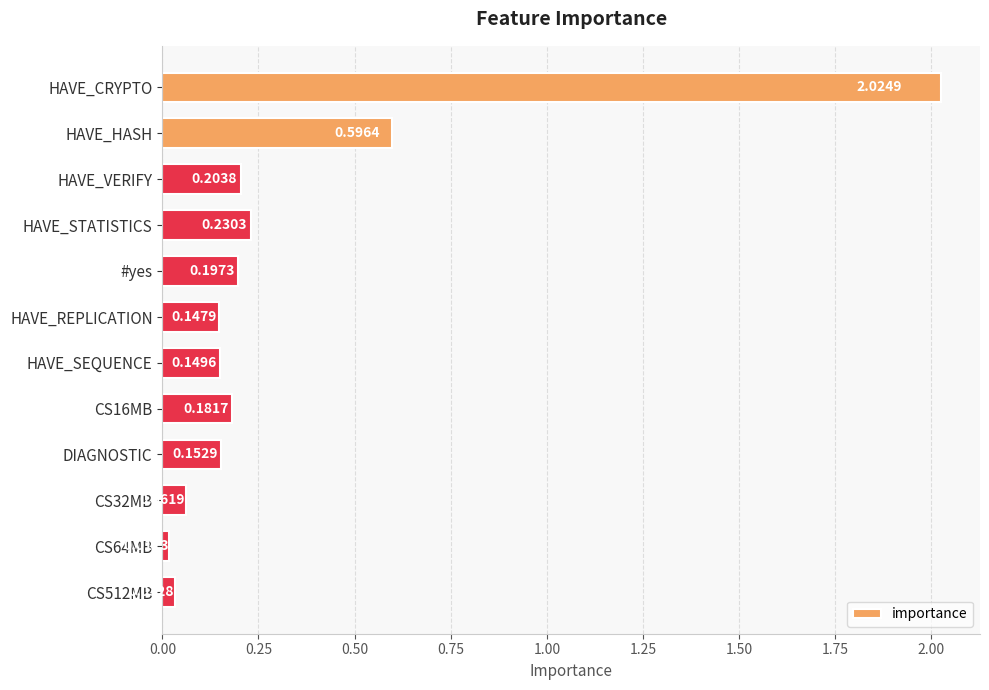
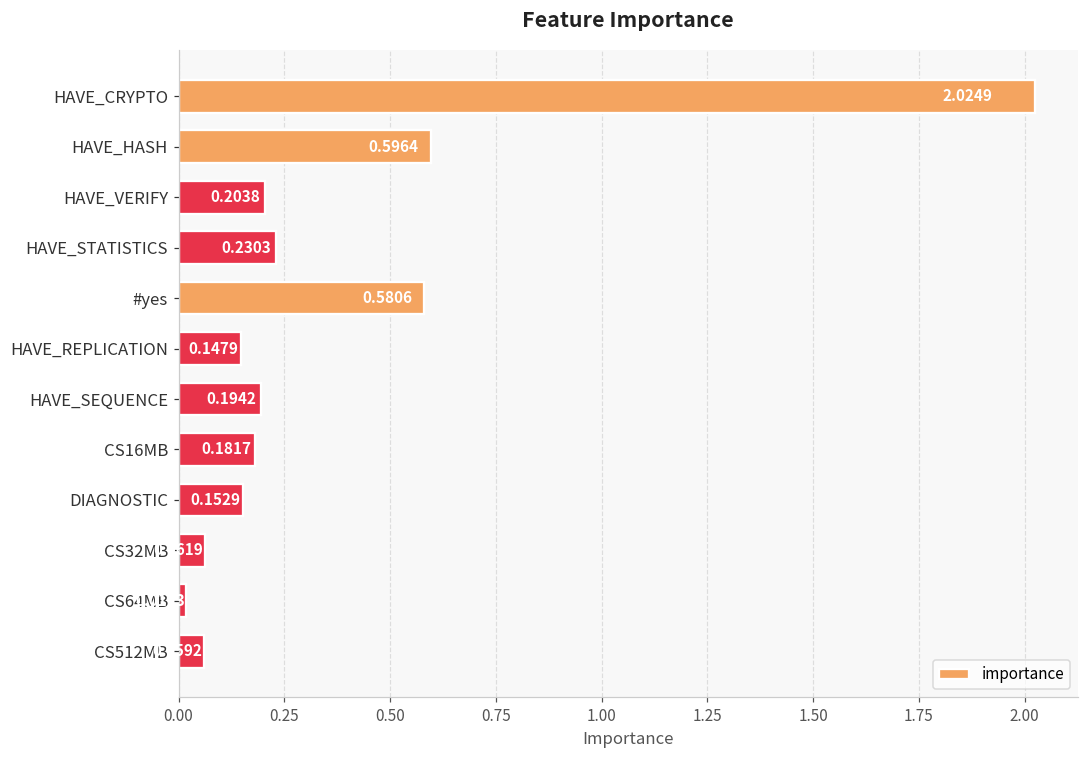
#yes: 0.1973 -> 0.5806
HAVE_SEQUENCE: 0.1496 -> 0.1942
CS512MB: 0.03 -> 0.06
